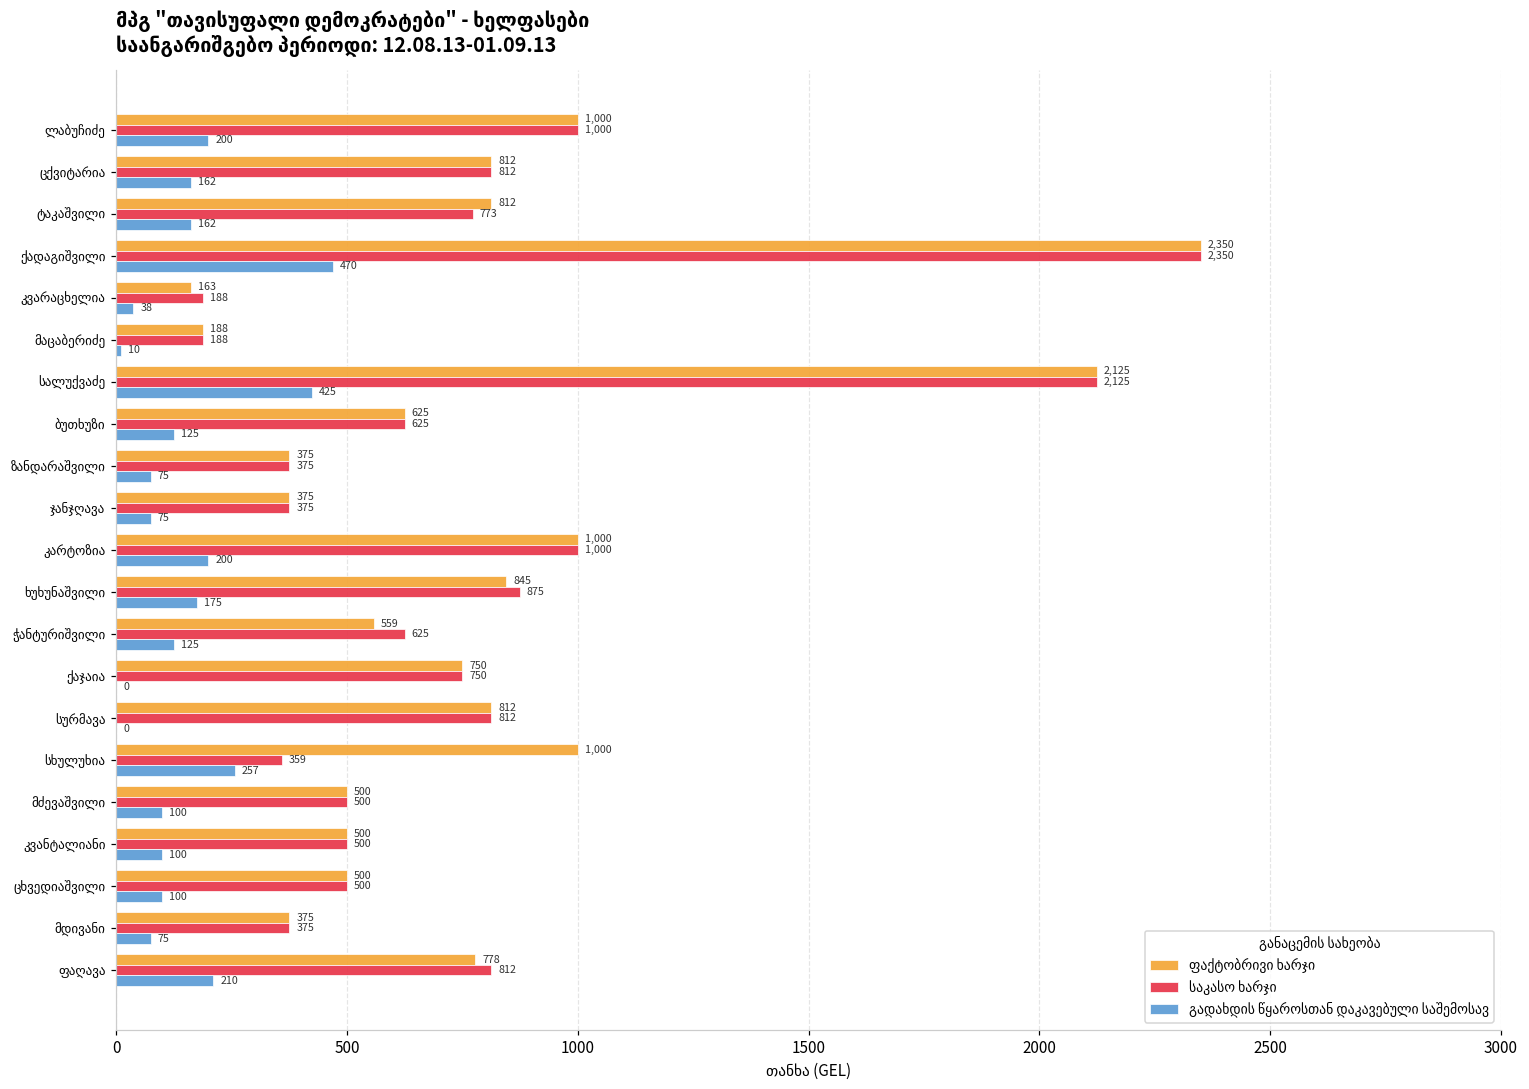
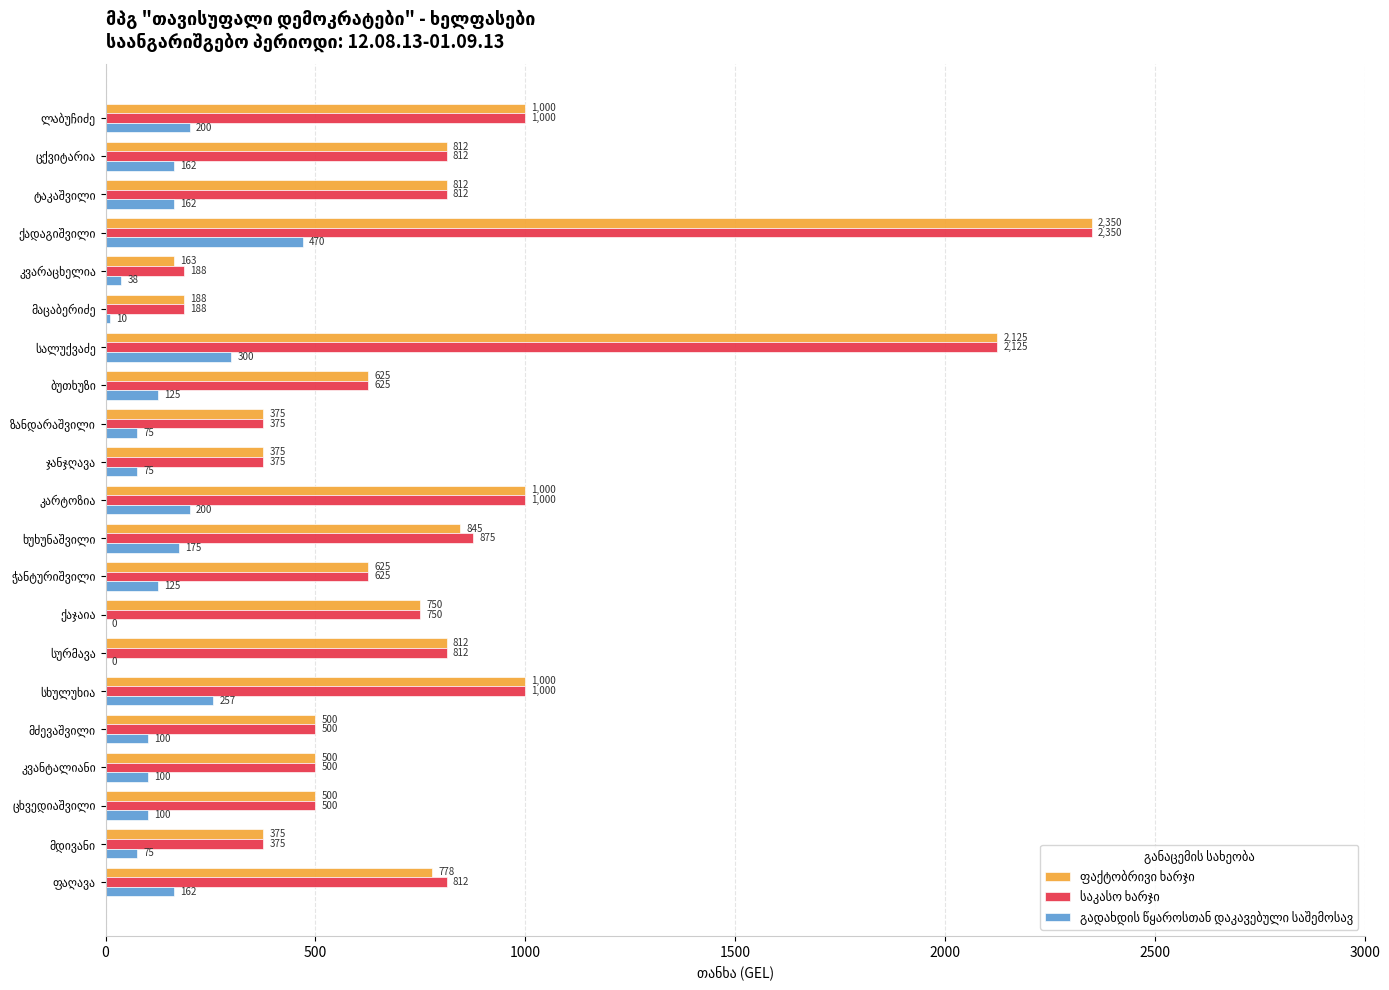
საკასო ხარჯი, ტაკაშვილი: 773 -> 812
გადახდის წყაროსთან დაკავებული საშემოსავ, სალუქვაძე: 425 -> 300
ფაქტობრივი ხარჯი, ჭანტურიშვილი: 559 -> 625
საკასო ხარჯი, სხულუხია: 359 -> 1,000
გადახდის წყაროსთან დაკავებული საშემოსავ, ფაღავა: 210 -> 162
